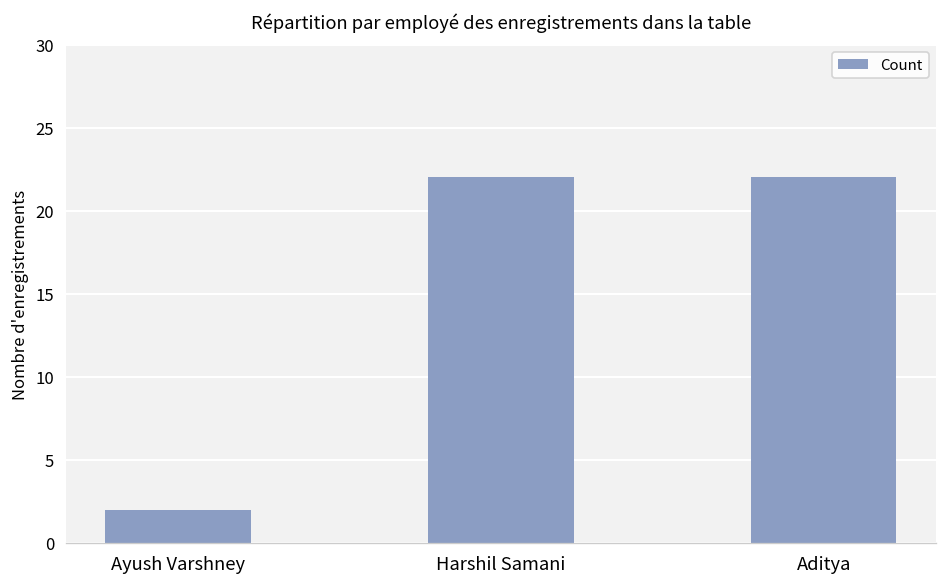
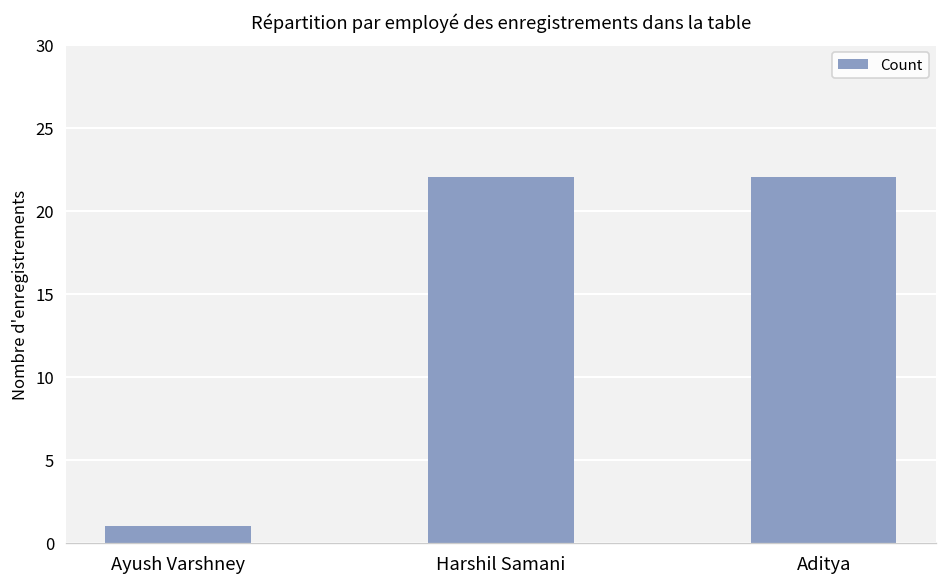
Ayush Varshney: 2 -> 1
